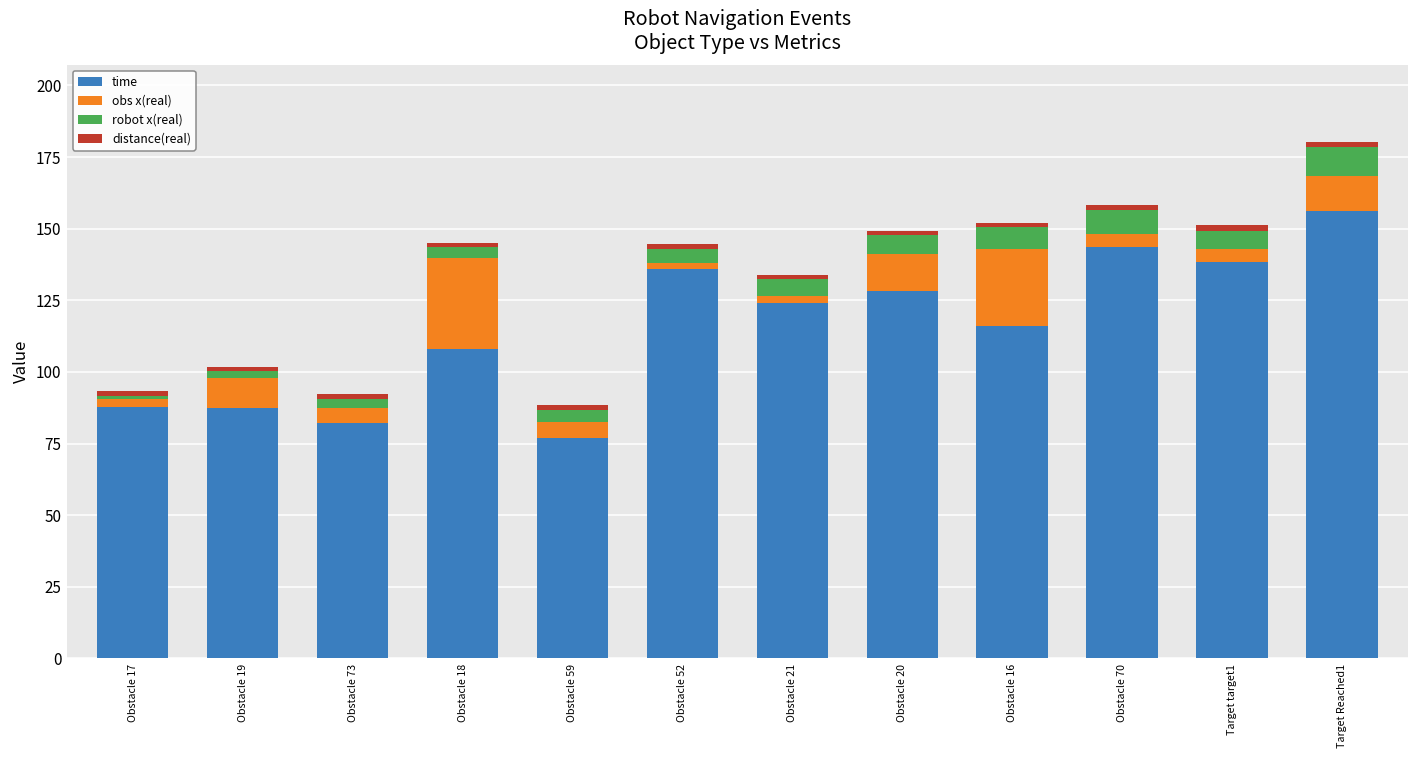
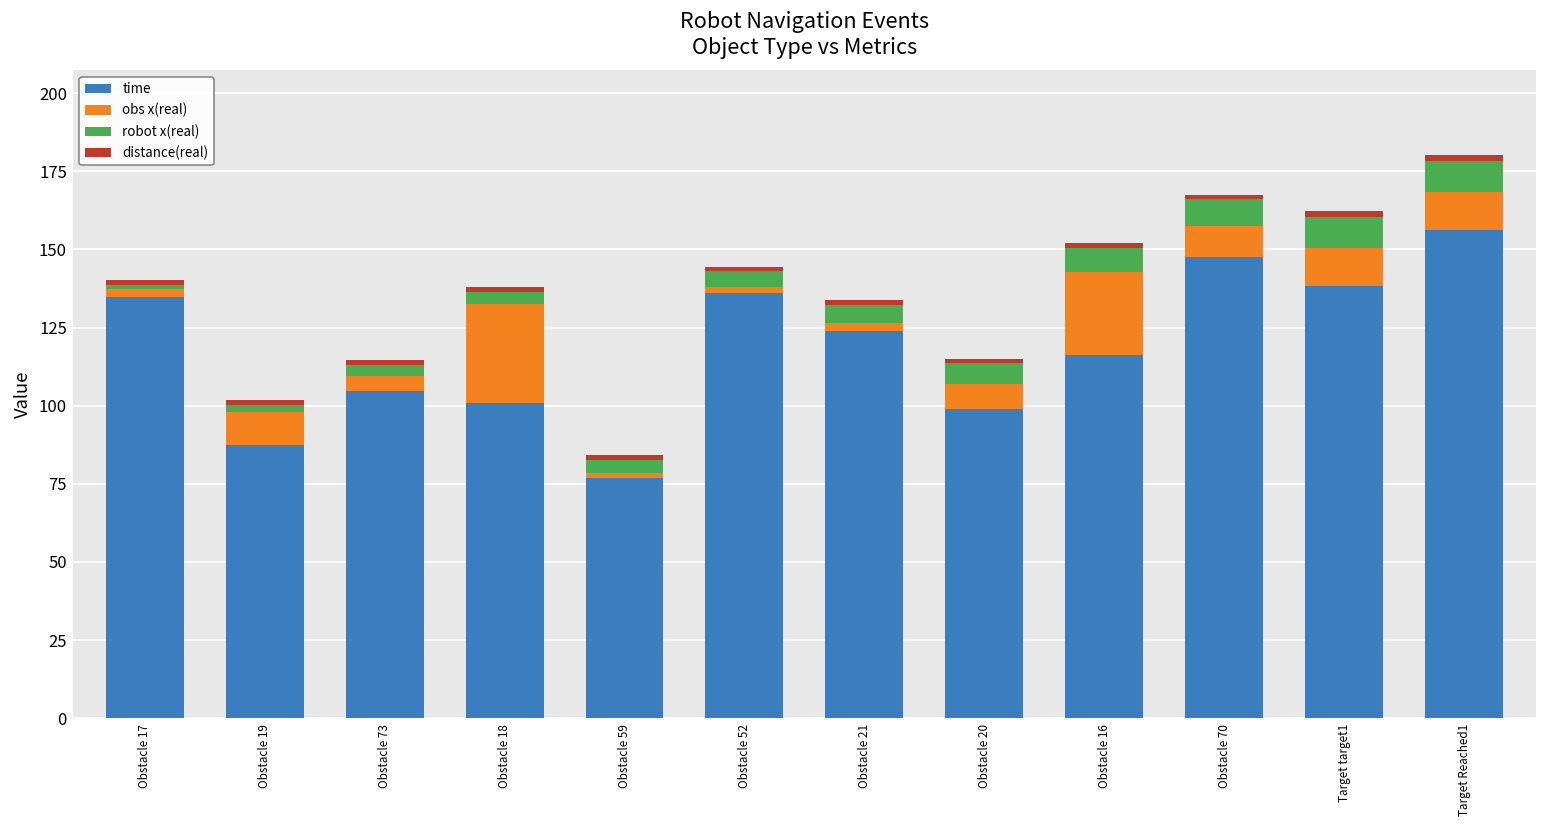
time, Obstacle 17: 88 -> 135
time, Obstacle 73: 82 -> 105
time, Obstacle 18: 108 -> 101
obs x(real), Obstacle 59: 6 -> 2
time, Obstacle 20: 128 -> 99
obs x(real), Obstacle 20: 13 -> 8
time, Obstacle 70: 144 -> 148
obs x(real), Obstacle 70: 5 -> 10
obs x(real), Target target1: 5 -> 12
robot x(real), Target target1: 6 -> 10
